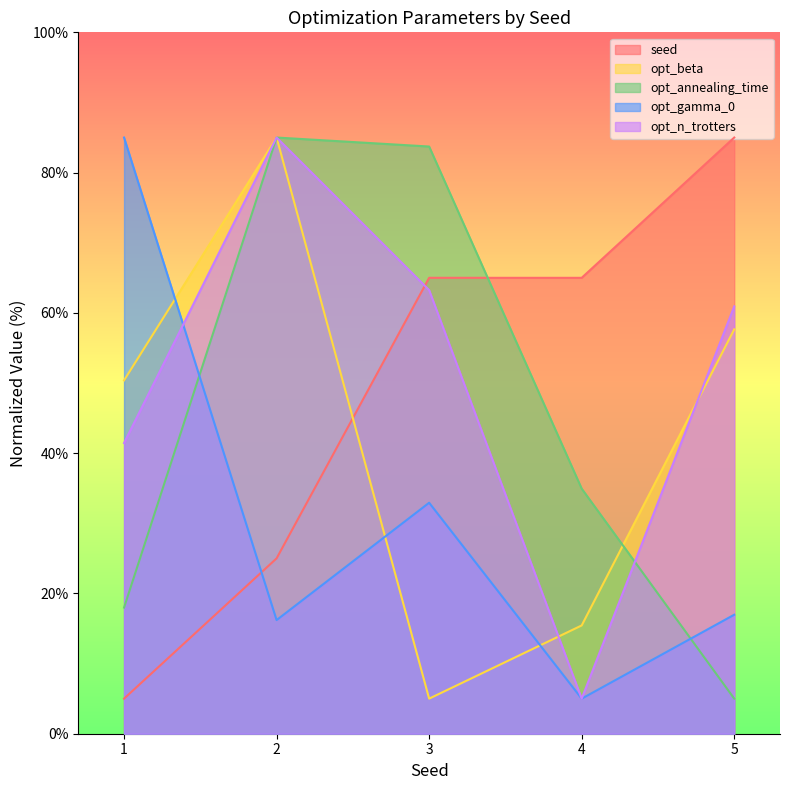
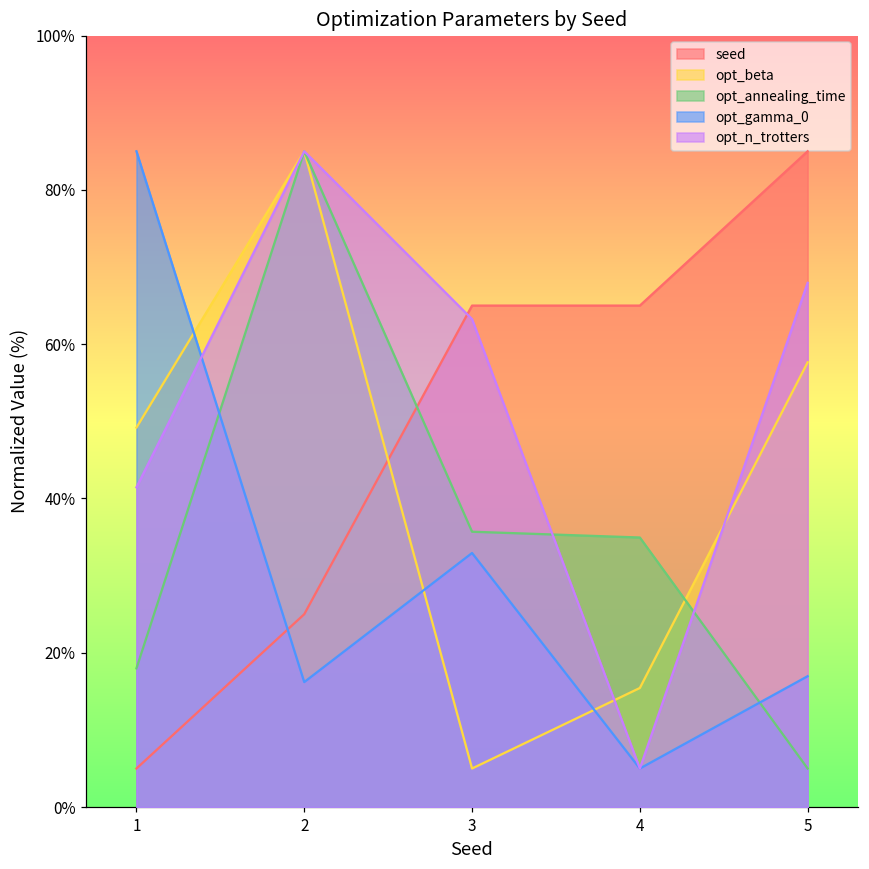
opt_beta, 1: 50% -> 49%
opt_annealing_time, 3: 84% -> 36%
opt_n_trotters, 5: 61% -> 68%
